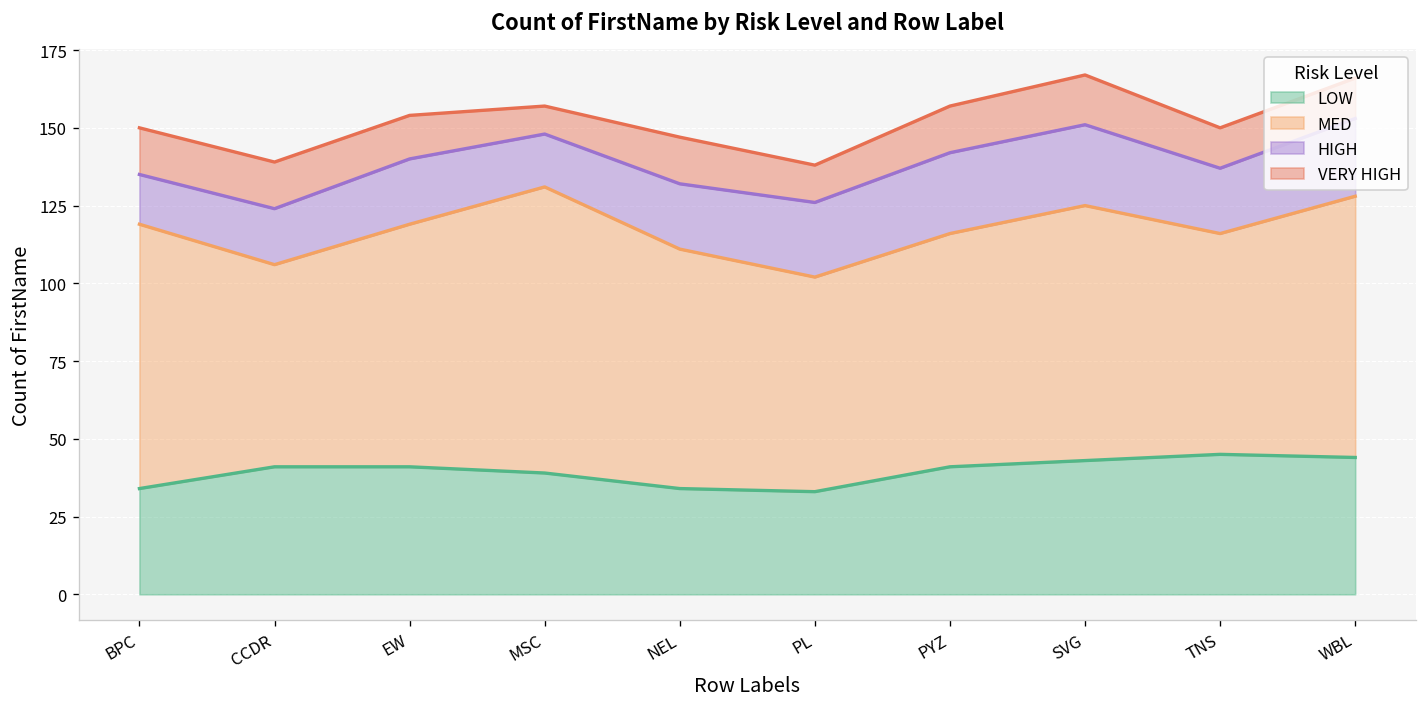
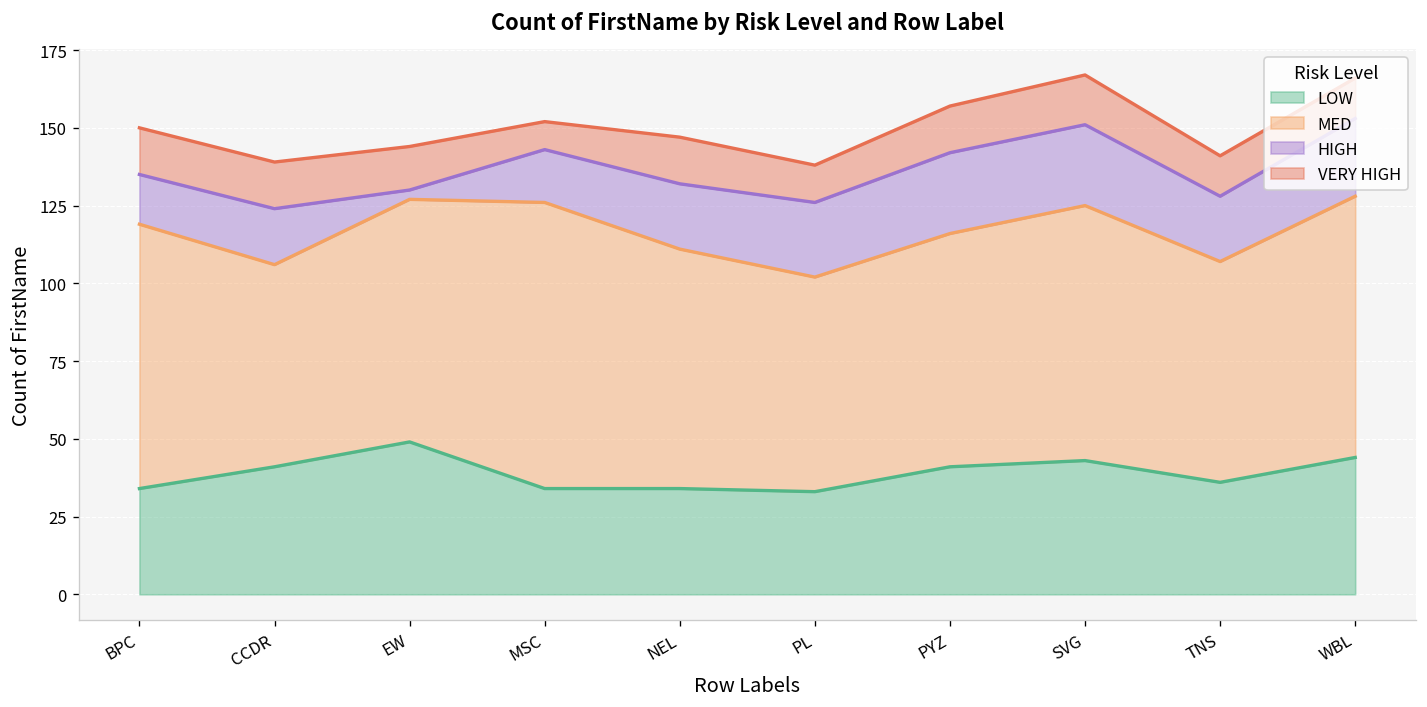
LOW, EW: 41 -> 49
HIGH, EW: 21 -> 3
LOW, MSC: 39 -> 34
LOW, TNS: 45 -> 36
